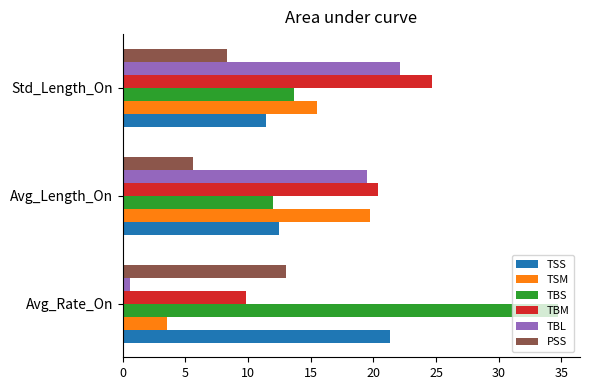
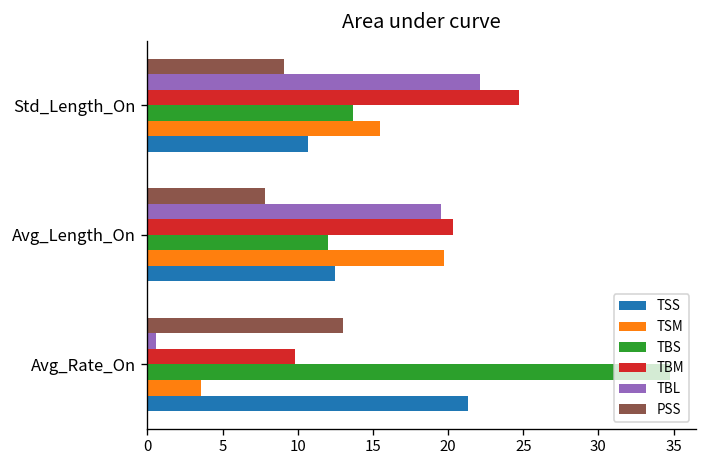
PSS, Std_Length_On: 8.3 -> 9.1
TSS, Std_Length_On: 11.4 -> 10.7
PSS, Avg_Length_On: 5.6 -> 7.8
